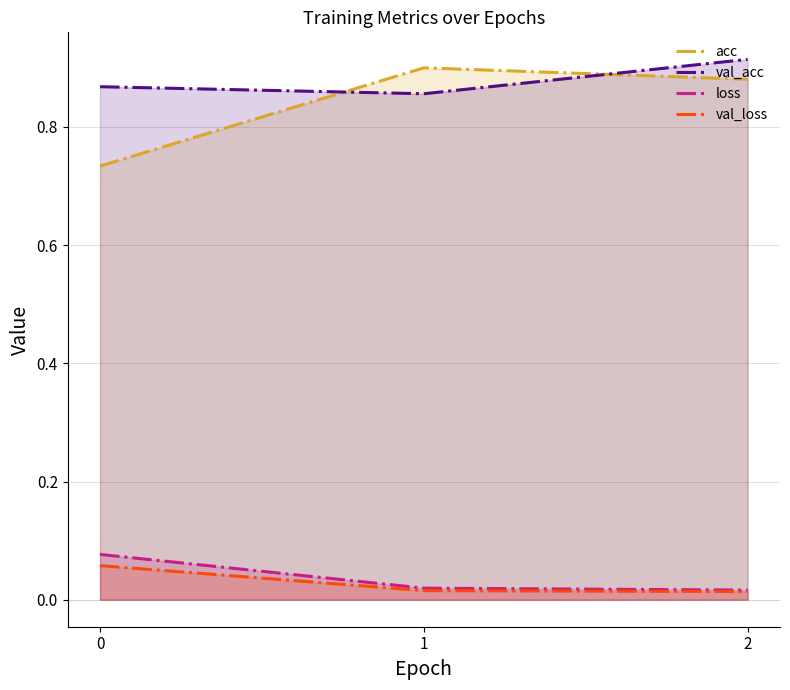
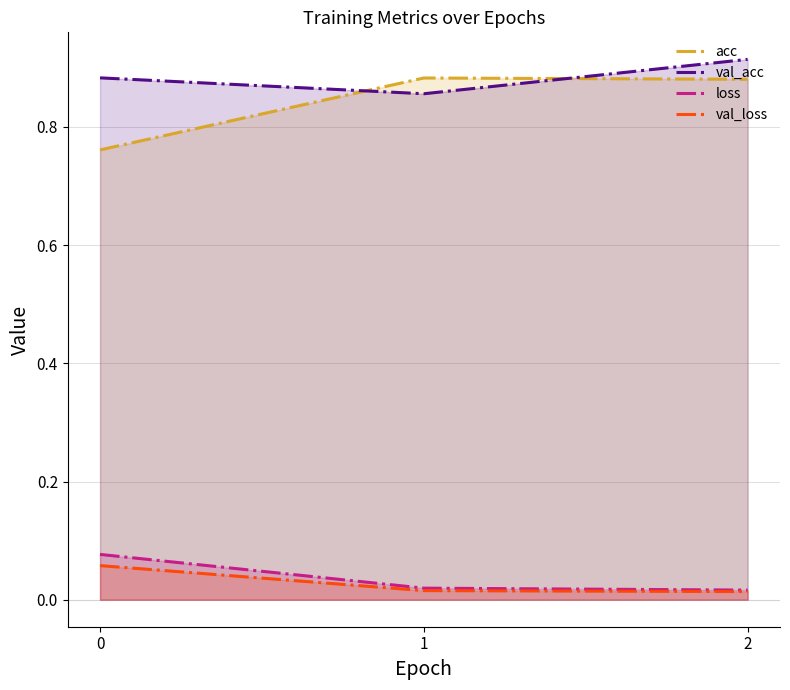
acc, 0: 0.73 -> 0.76
val_acc, 0: 0.87 -> 0.88
acc, 1: 0.90 -> 0.88
